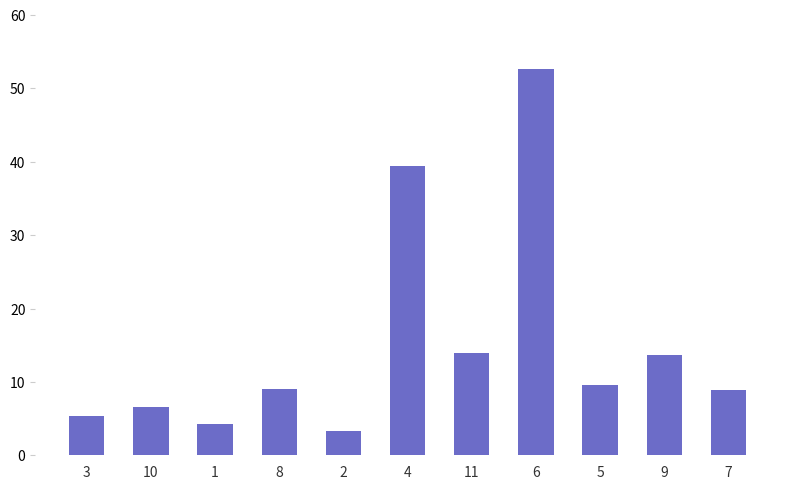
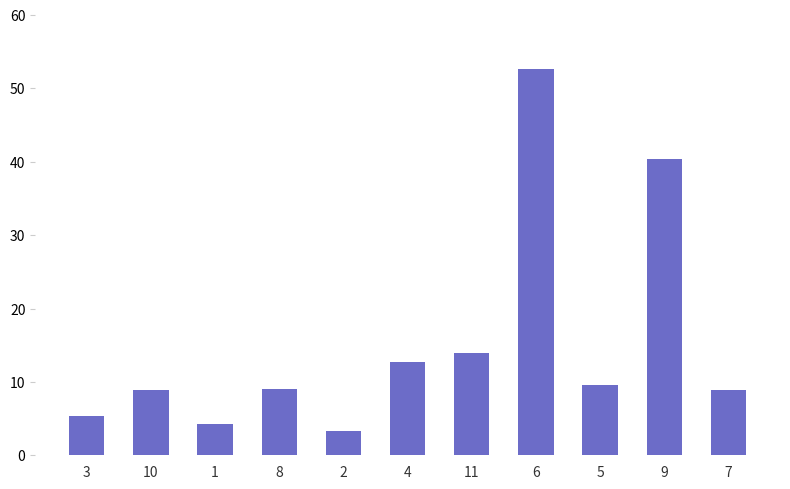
10: 7 -> 9
4: 39 -> 13
9: 14 -> 40
